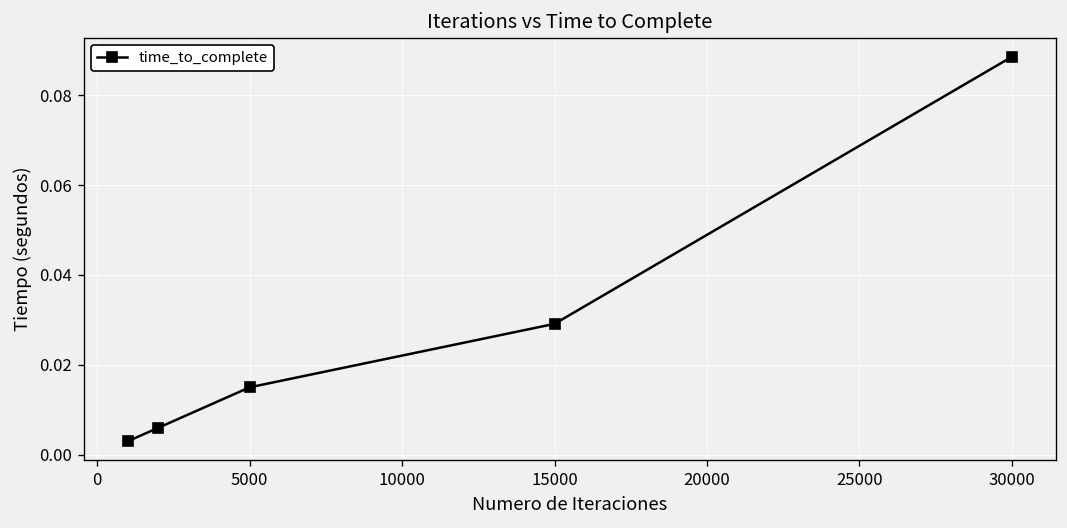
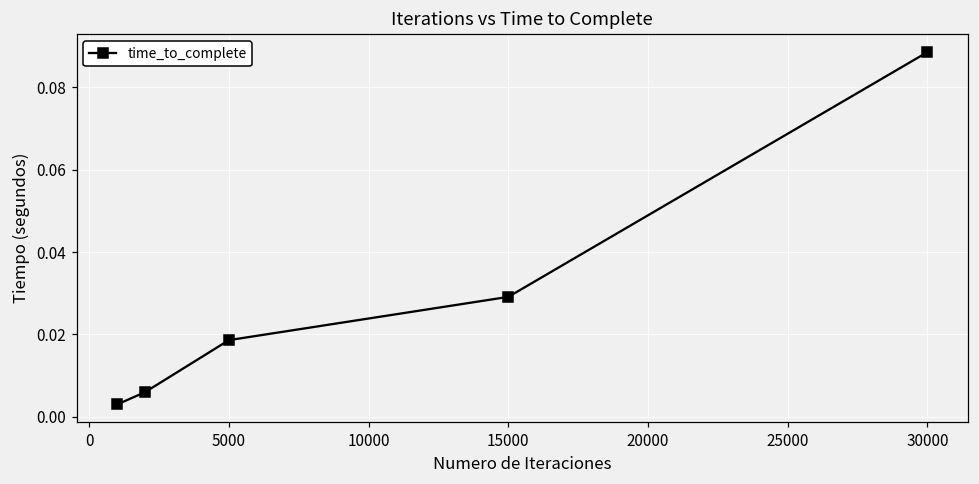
5000: 0.015 -> 0.019
